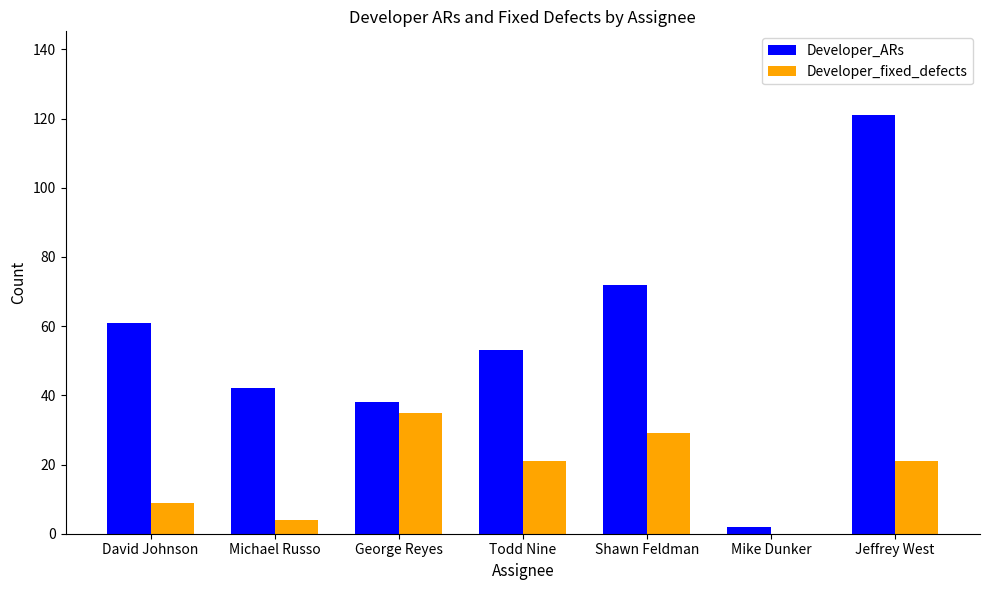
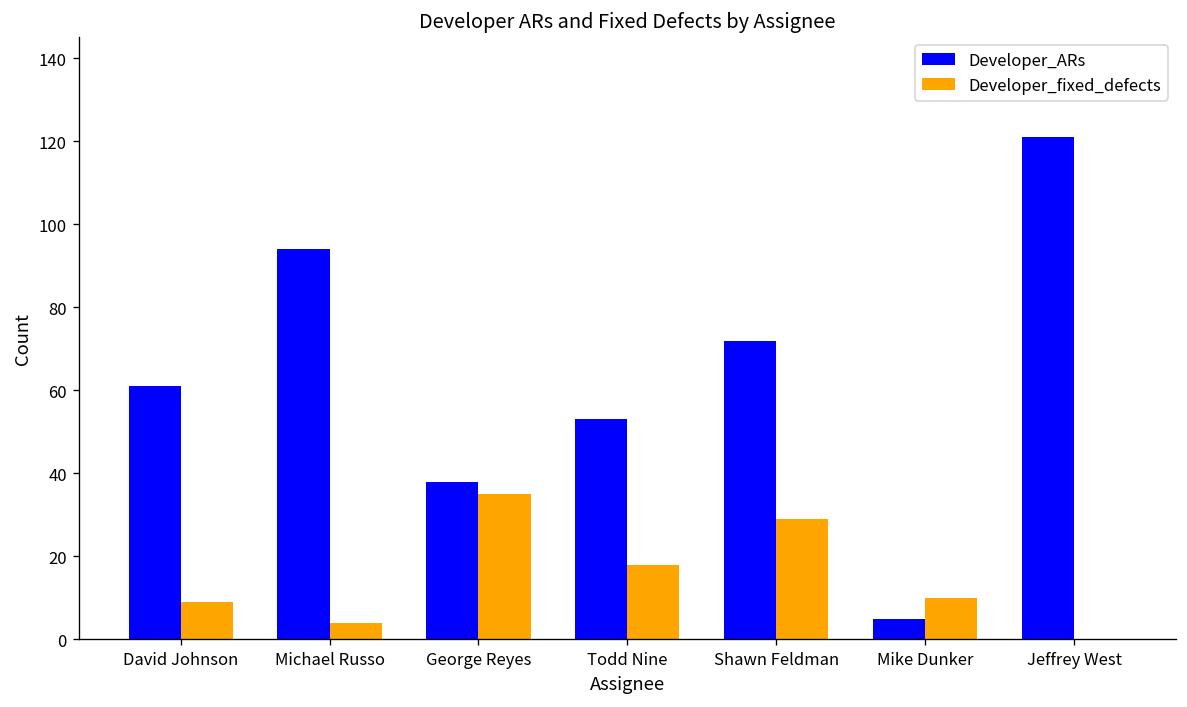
Developer_ARs, Michael Russo: 42 -> 94
Developer_fixed_defects, Todd Nine: 21 -> 18
Developer_ARs, Mike Dunker: 2 -> 5
Developer_fixed_defects, Mike Dunker: 0 -> 10
Developer_fixed_defects, Jeffrey West: 21 -> 0
